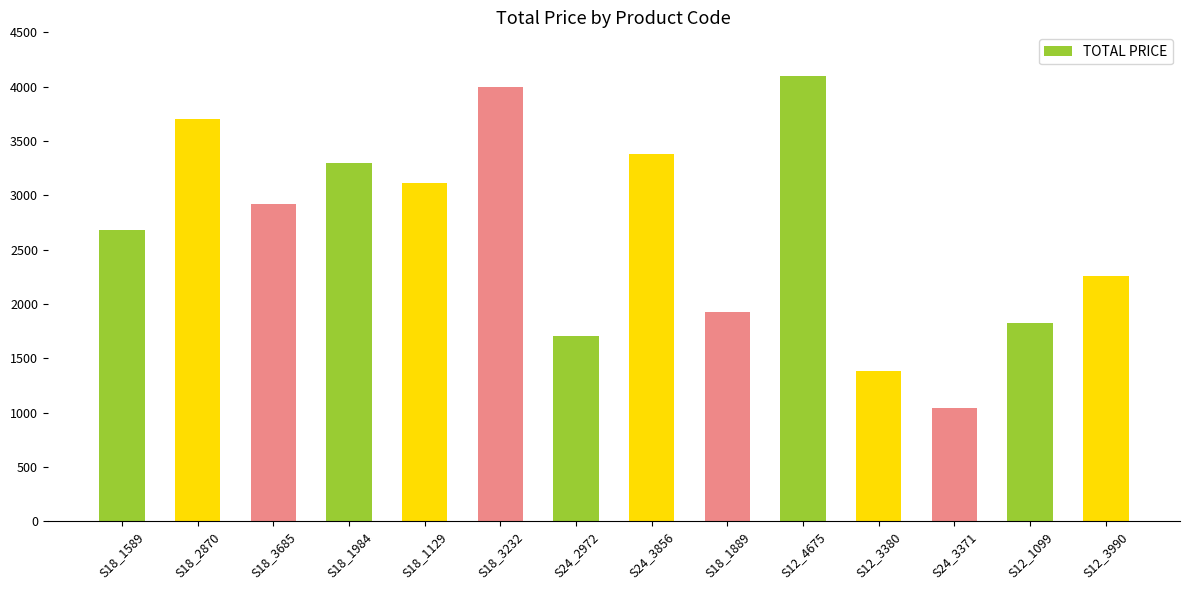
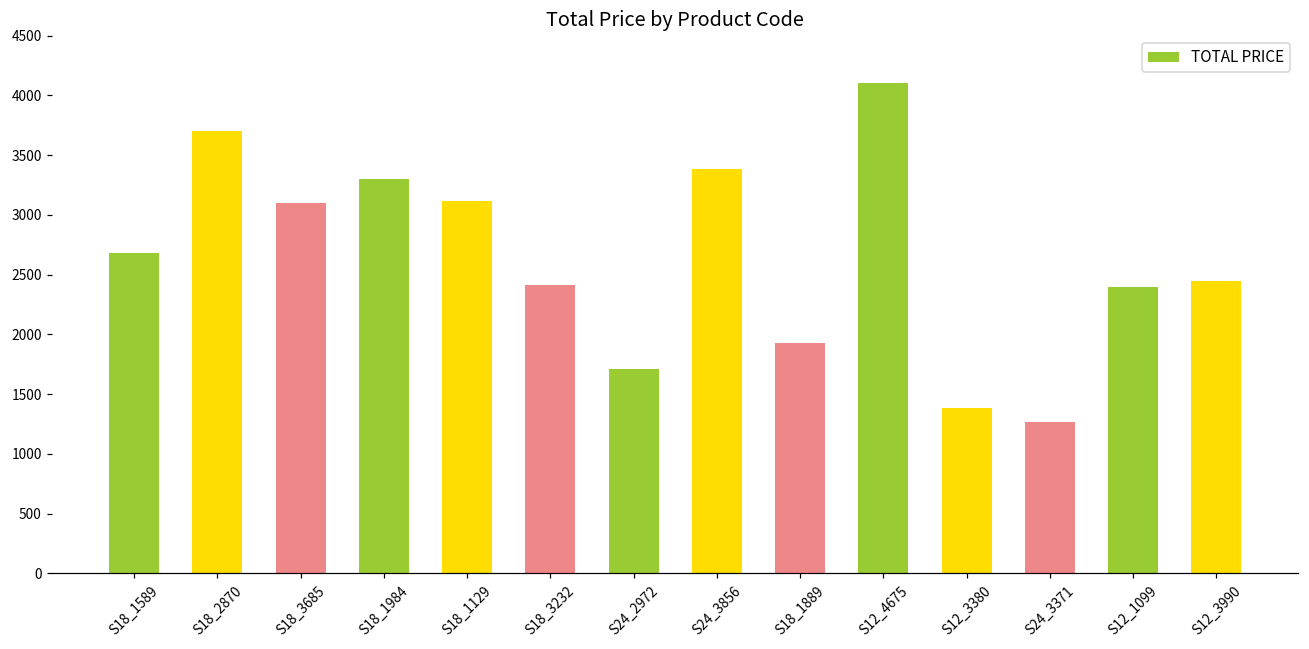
S18_3685: 2920 -> 3100
S18_3232: 4000 -> 2410
S24_3371: 1040 -> 1260
S12_1099: 1820 -> 2400
S12_3990: 2250 -> 2450
